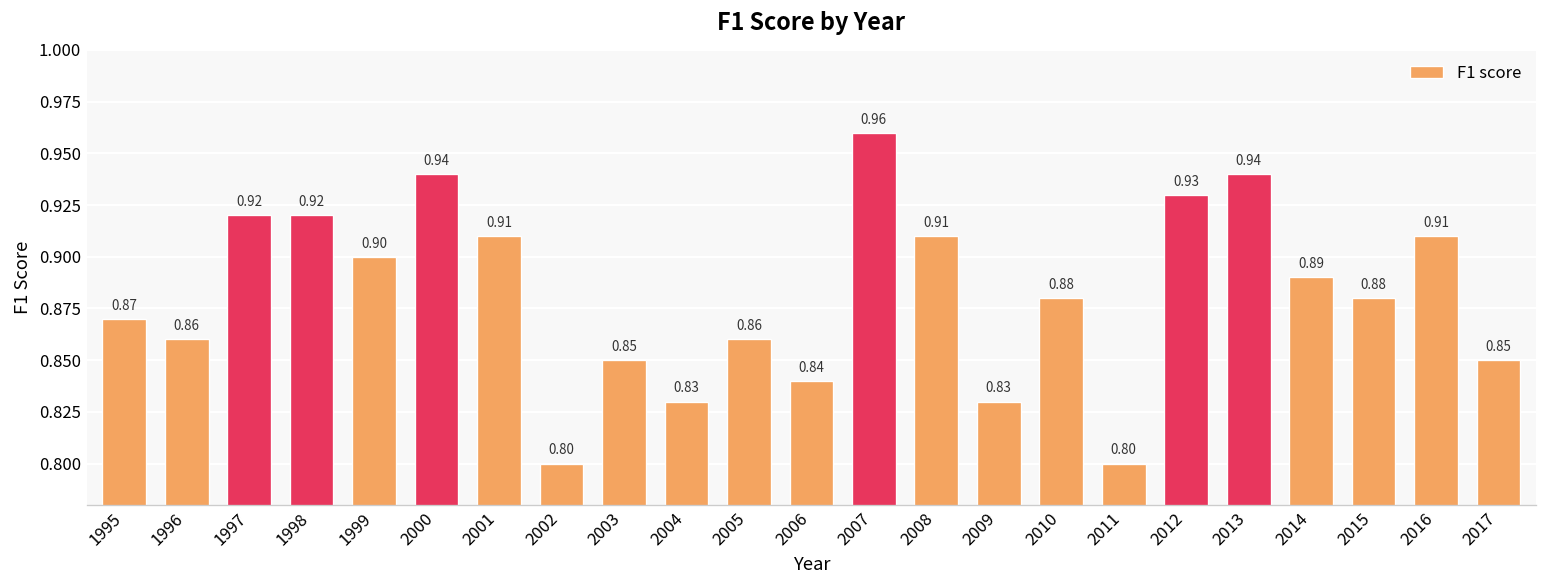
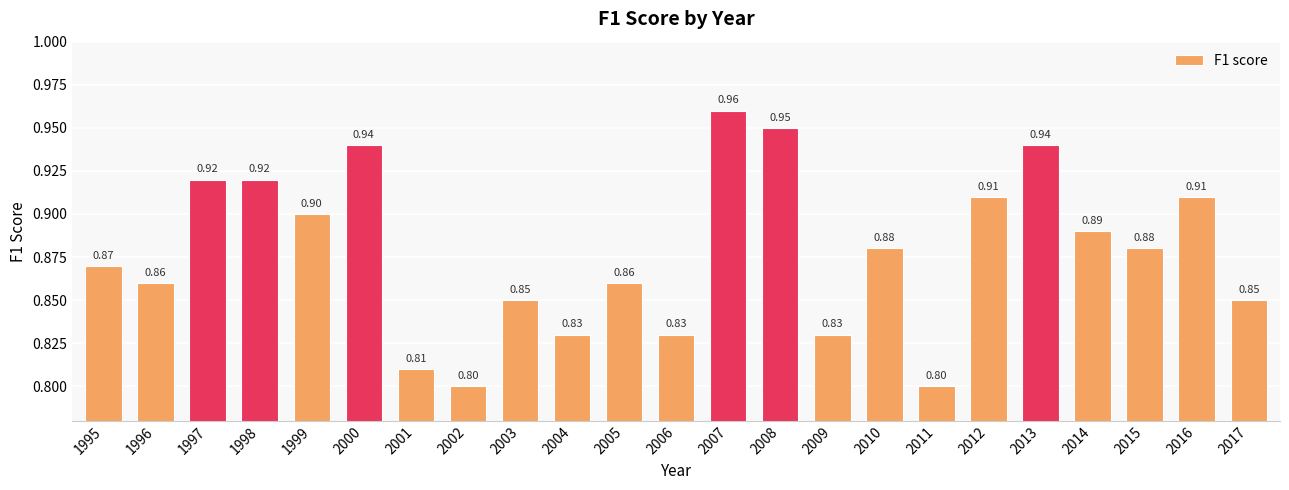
2001: 0.91 -> 0.81
2006: 0.84 -> 0.83
2008: 0.91 -> 0.95
2012: 0.93 -> 0.91
